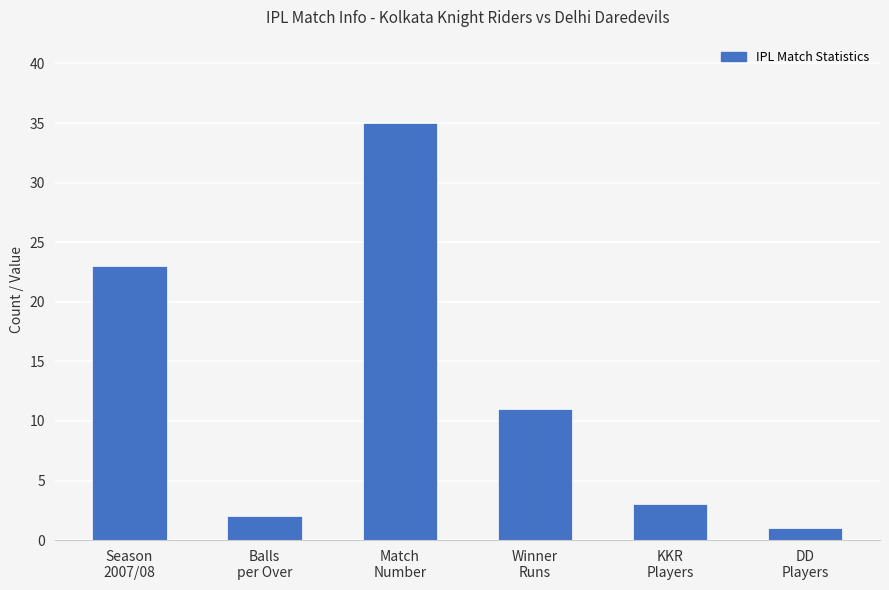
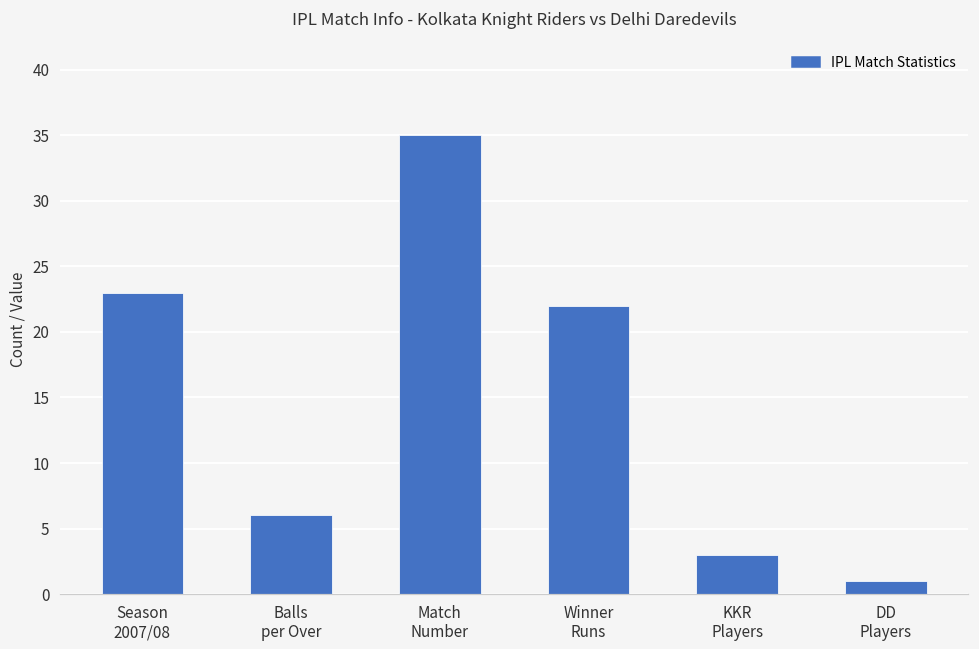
Balls per Over: 2 -> 6
Winner Runs: 11 -> 22
